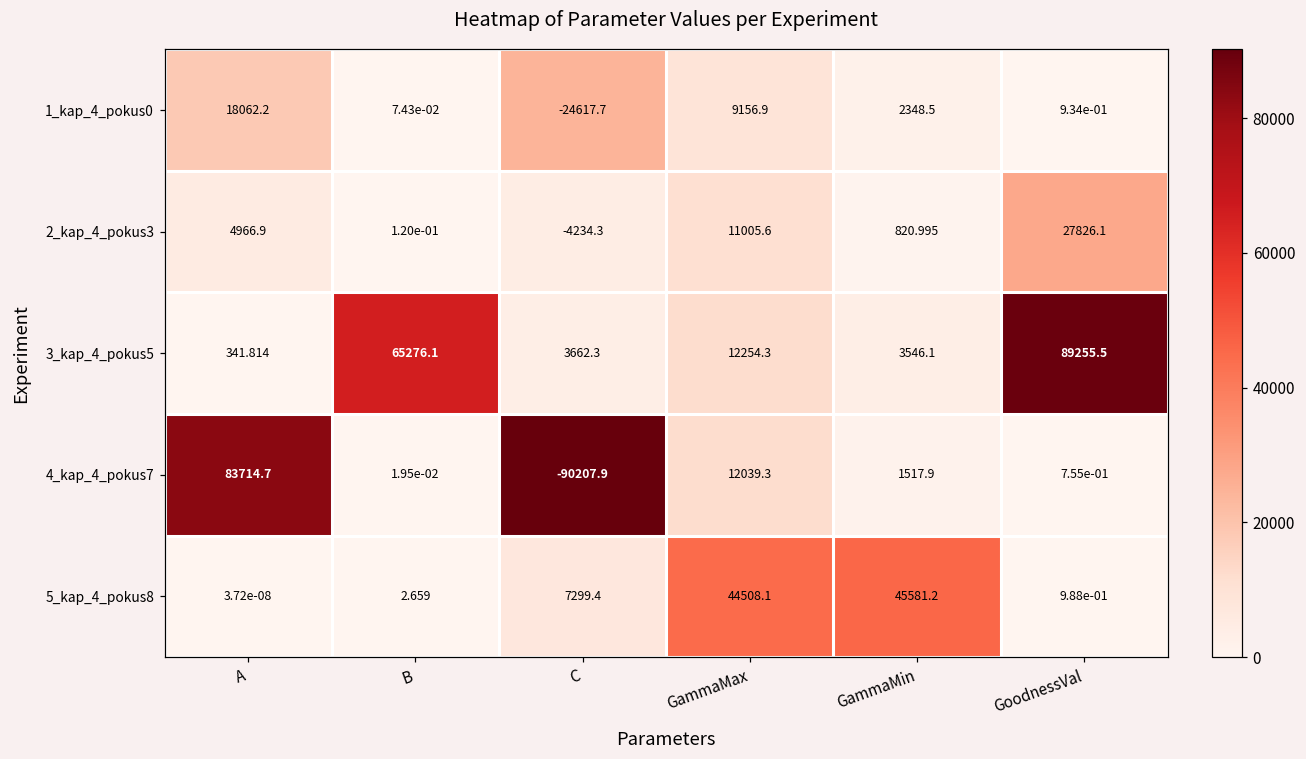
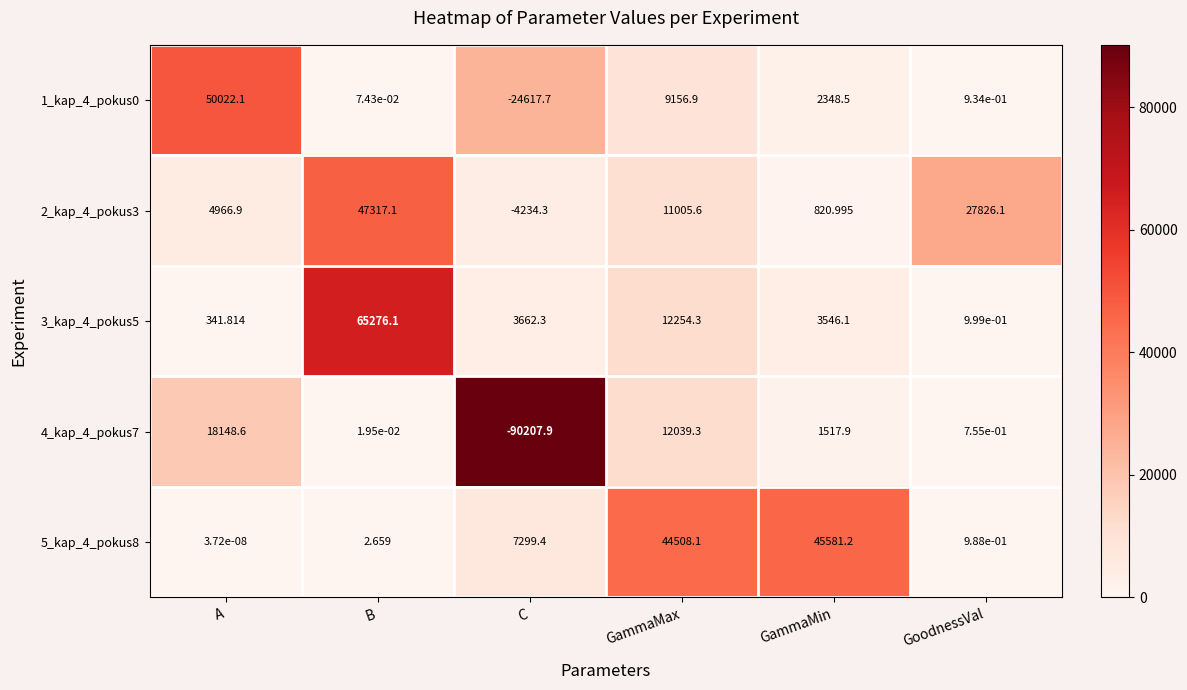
1_kap_4_pokus0, A: 18062.2 -> 50022.1
2_kap_4_pokus3, B: 1.20e-01 -> 47317.1
3_kap_4_pokus5, GoodnessVal: 89255.5 -> 9.99e-01
4_kap_4_pokus7, A: 83714.7 -> 18148.6
